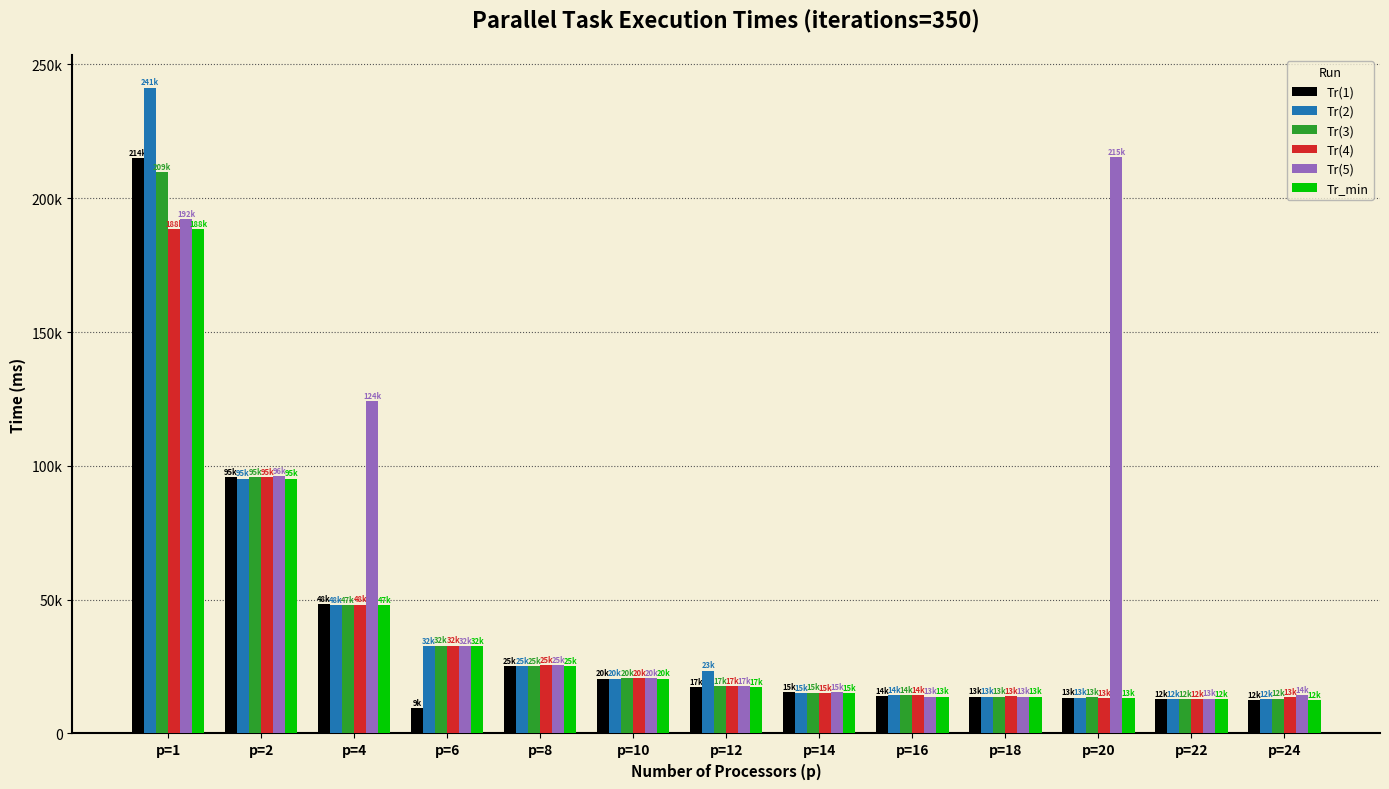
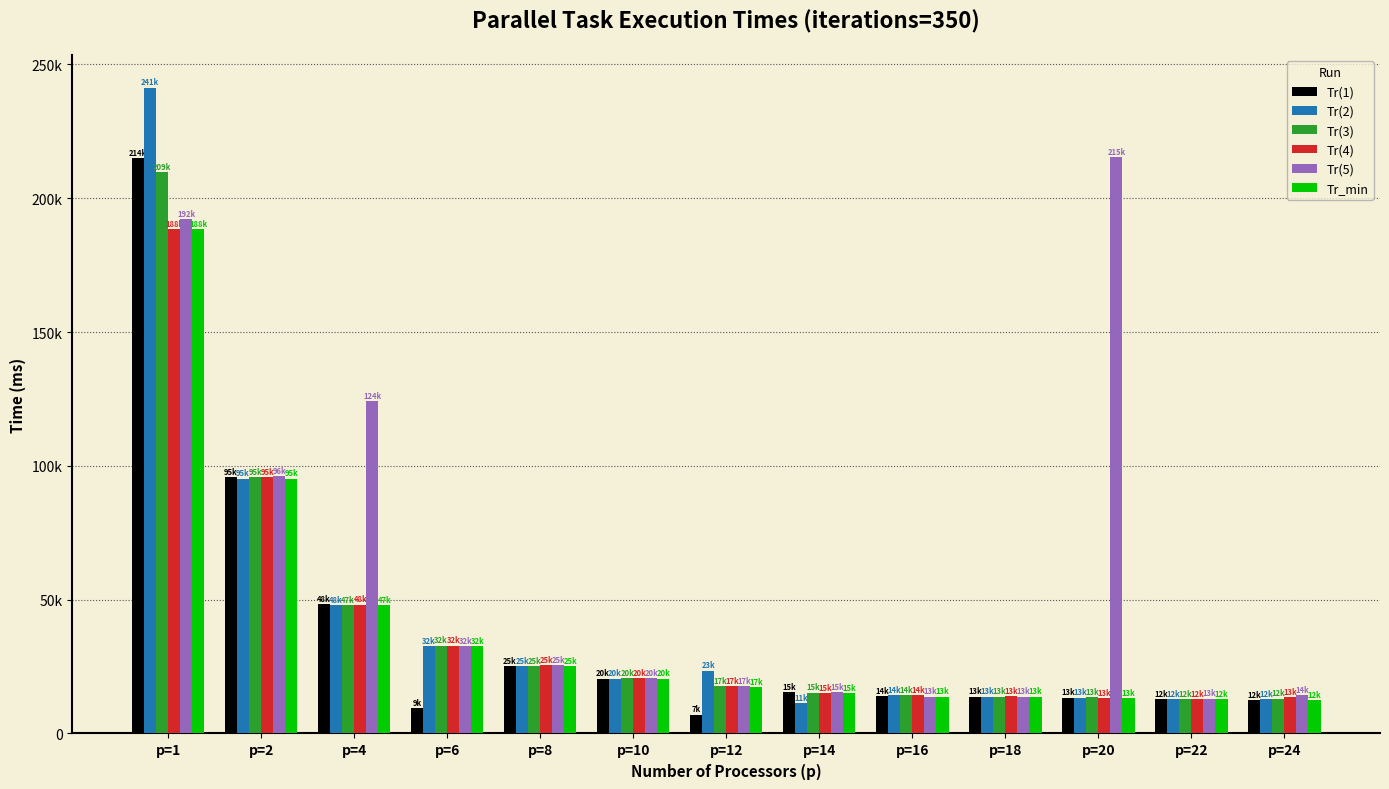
Tr(1), p=12: 17k -> 7k
Tr(2), p=14: 15k -> 11k
